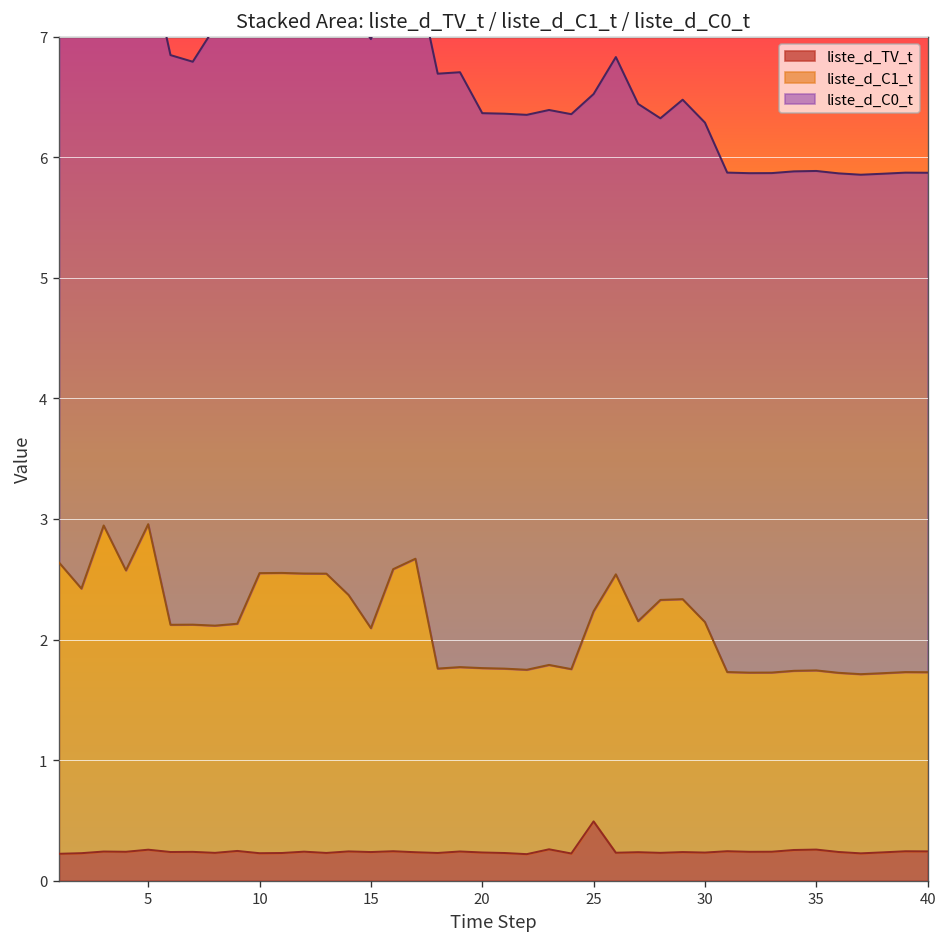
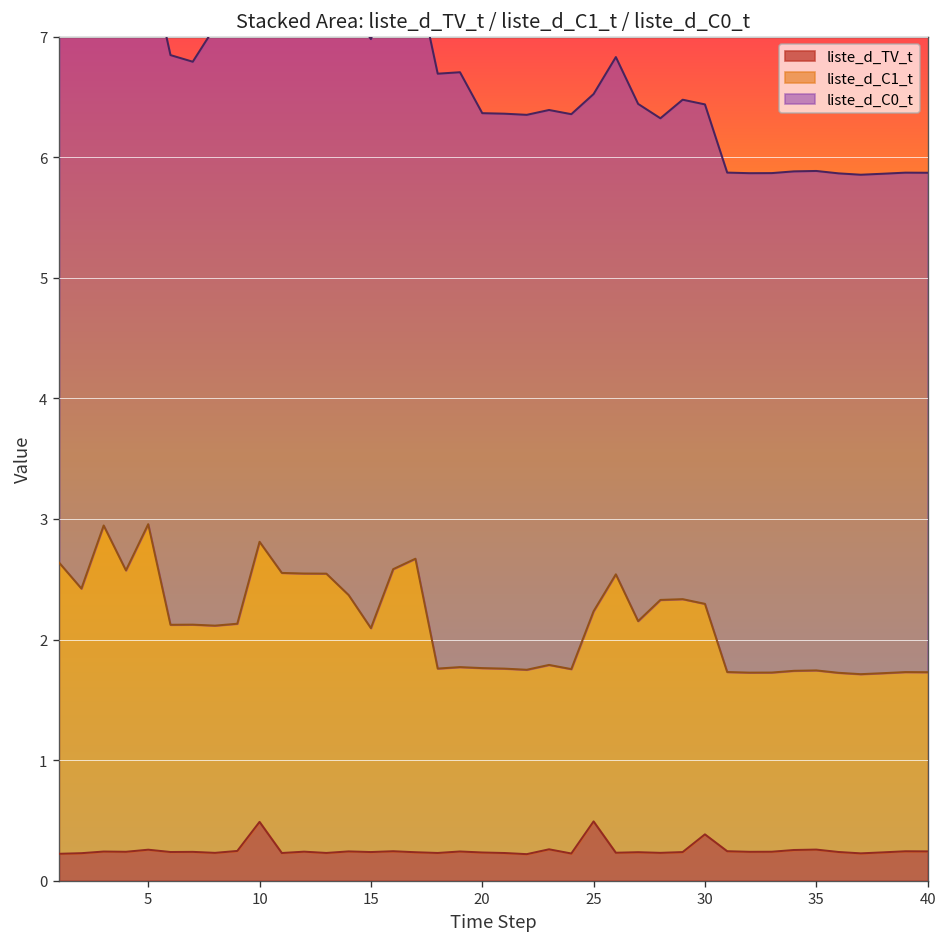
liste_d_TV_t, 10: 0.23 -> 0.49
liste_d_TV_t, 30: 0.23 -> 0.38
